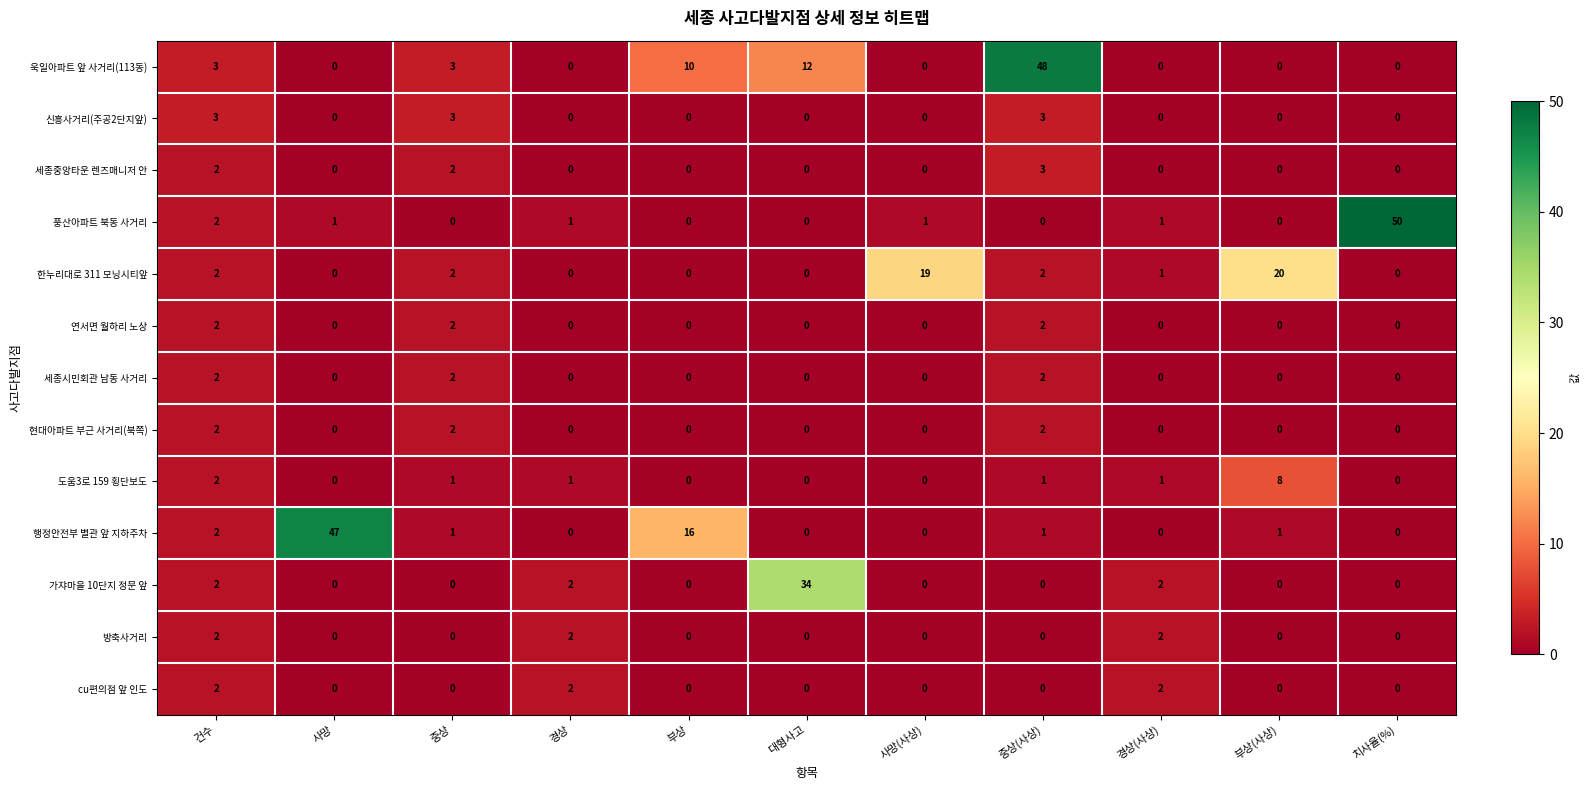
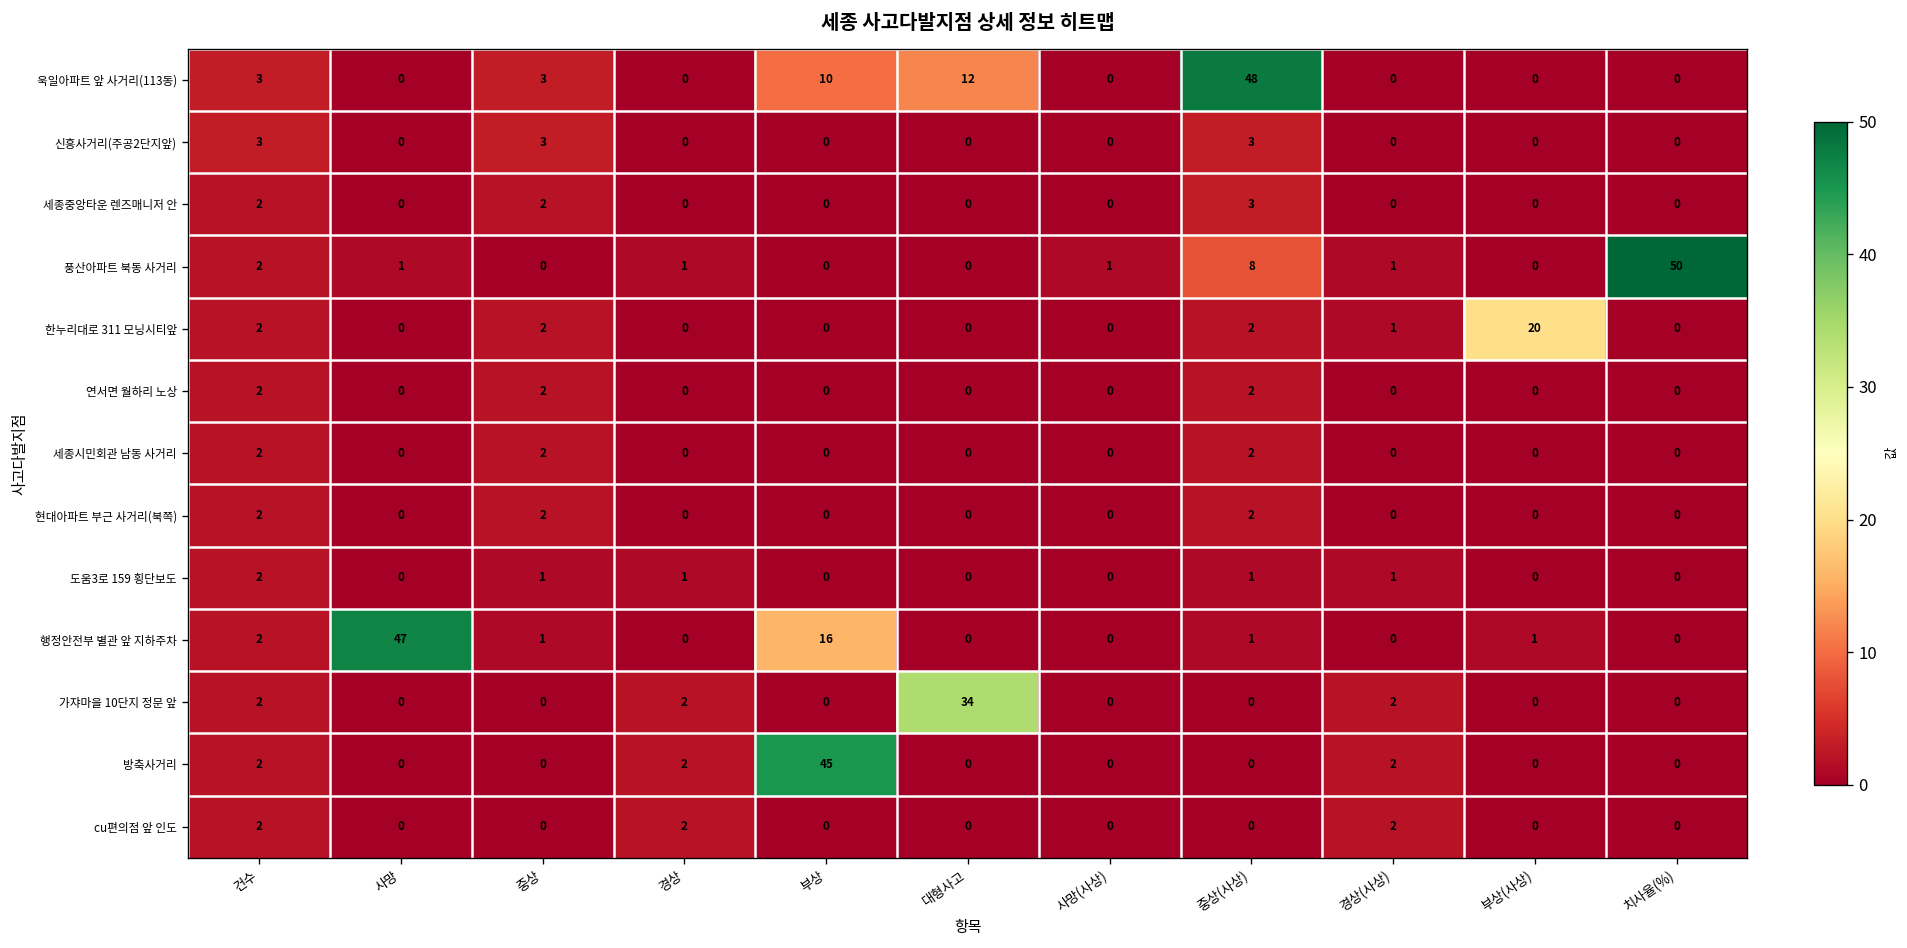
풍산아파트 북동 사거리, 중상(사상): 0 -> 8
한누리대로 311 모닝시티앞, 사망(사상): 19 -> 0
도움3로 159 횡단보도, 부상(사상): 8 -> 0
방축사거리, 부상: 0 -> 45
